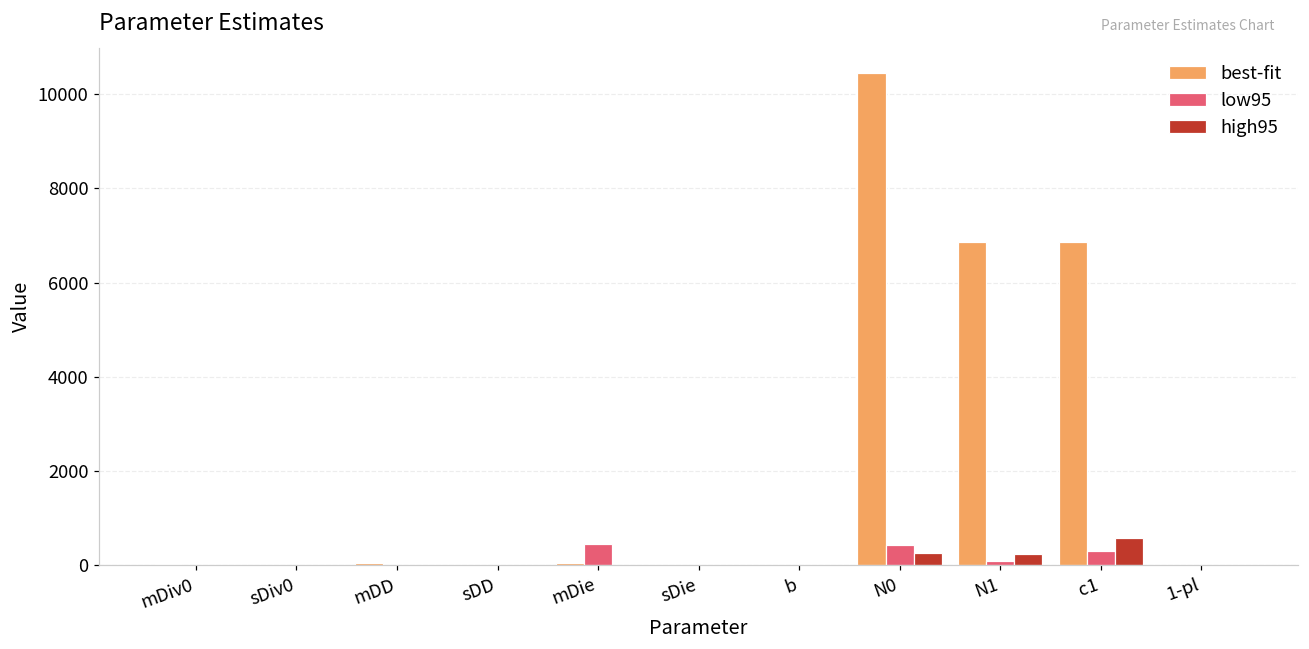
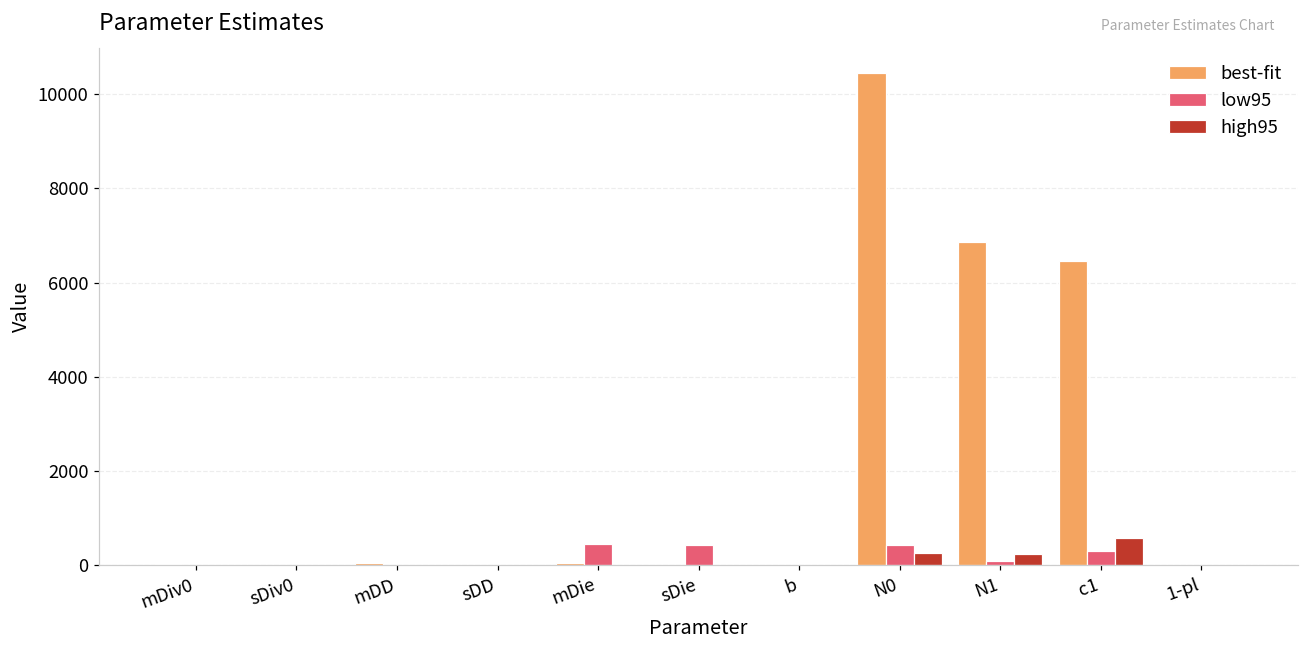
low95, sDie: 0 -> 400
best-fit, c1: 6900 -> 6500
